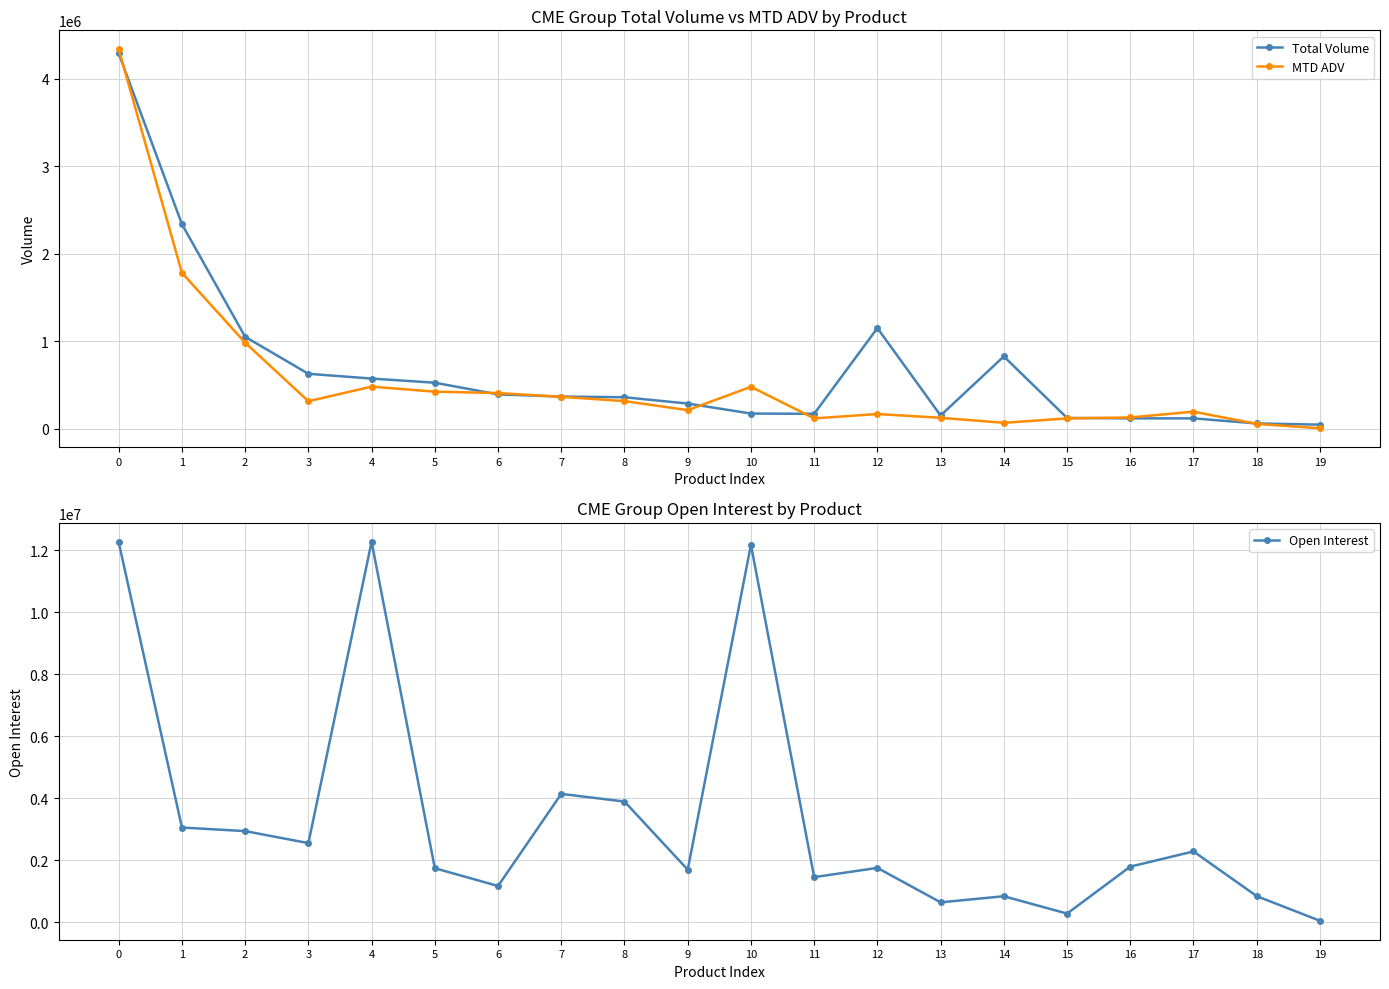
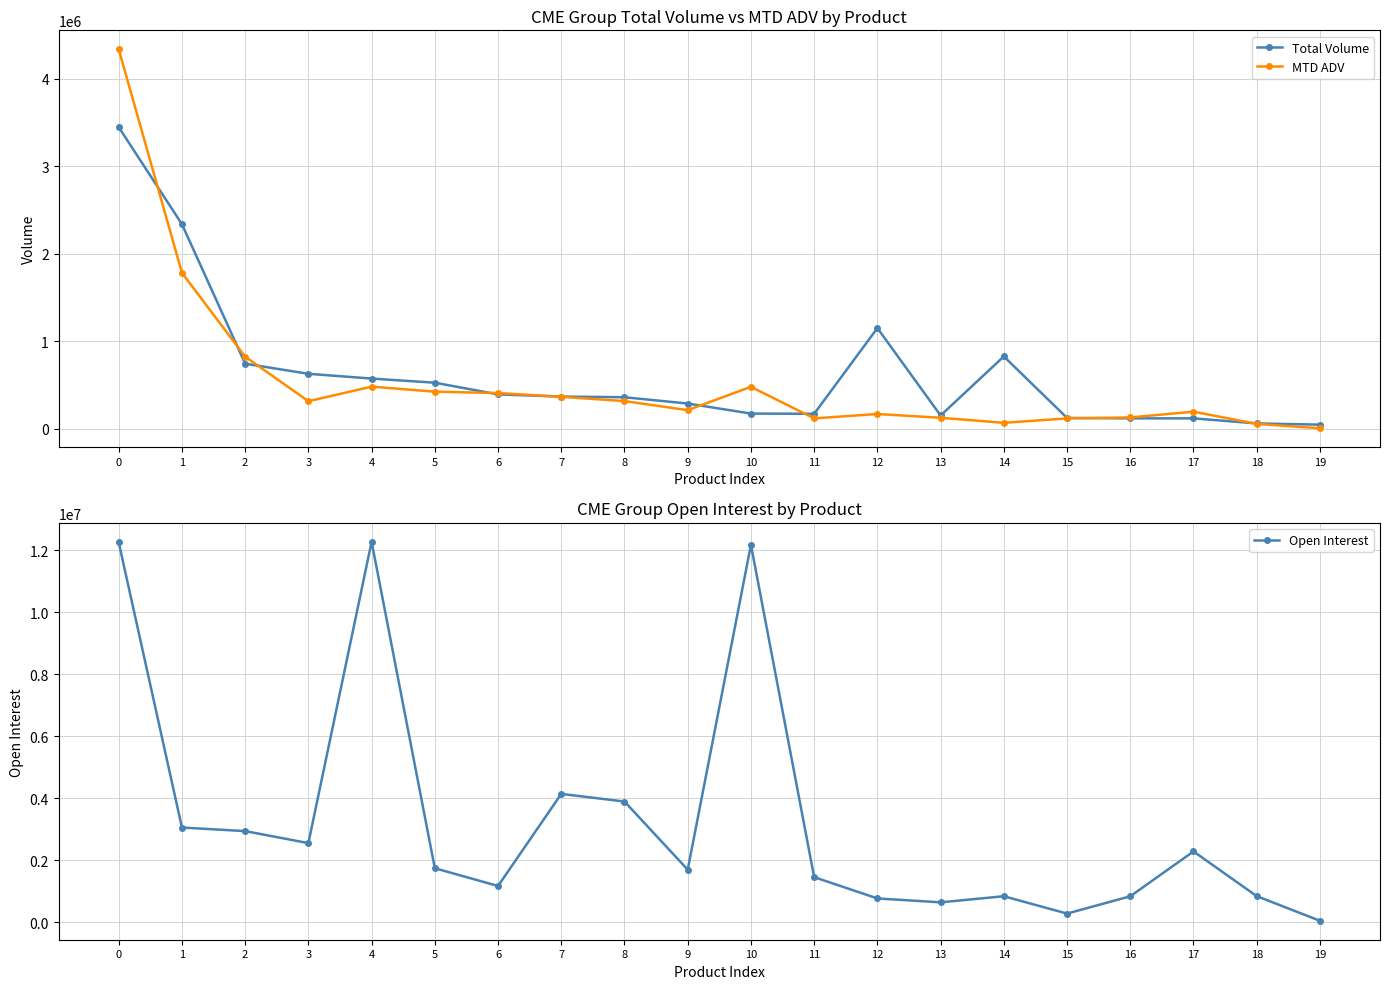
CME Group Total Volume vs MTD ADV by Product, Total Volume, 0: 4300000 -> 3400000
CME Group Total Volume vs MTD ADV by Product, Total Volume, 2: 1000000 -> 700000
CME Group Total Volume vs MTD ADV by Product, MTD ADV, 2: 1000000 -> 800000
CME Group Open Interest by Product, 12: 1800000 -> 800000
CME Group Open Interest by Product, 16: 1800000 -> 800000
